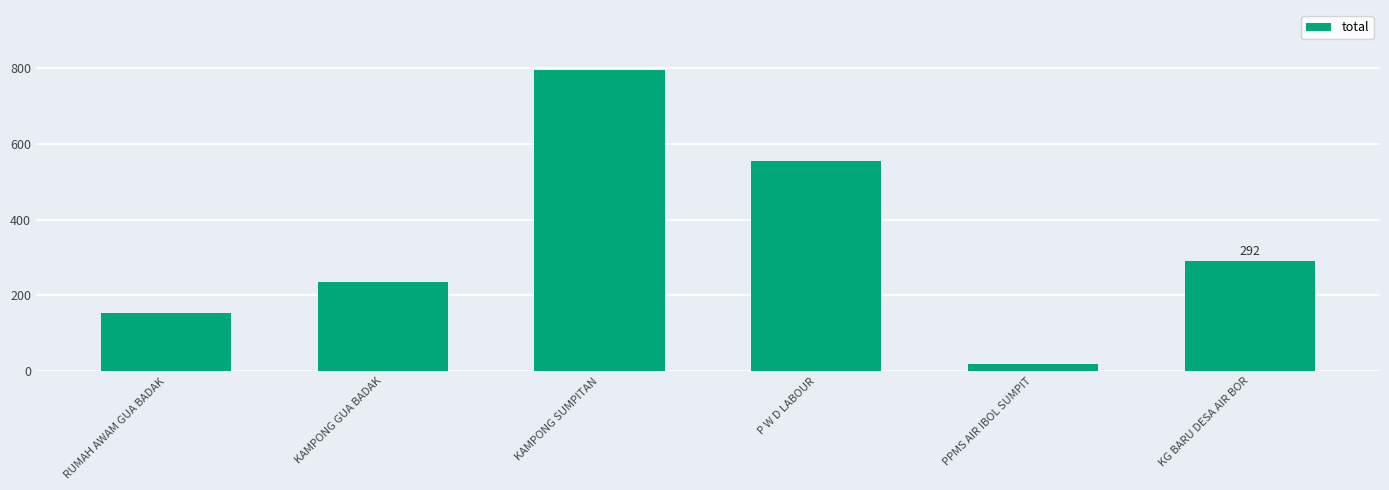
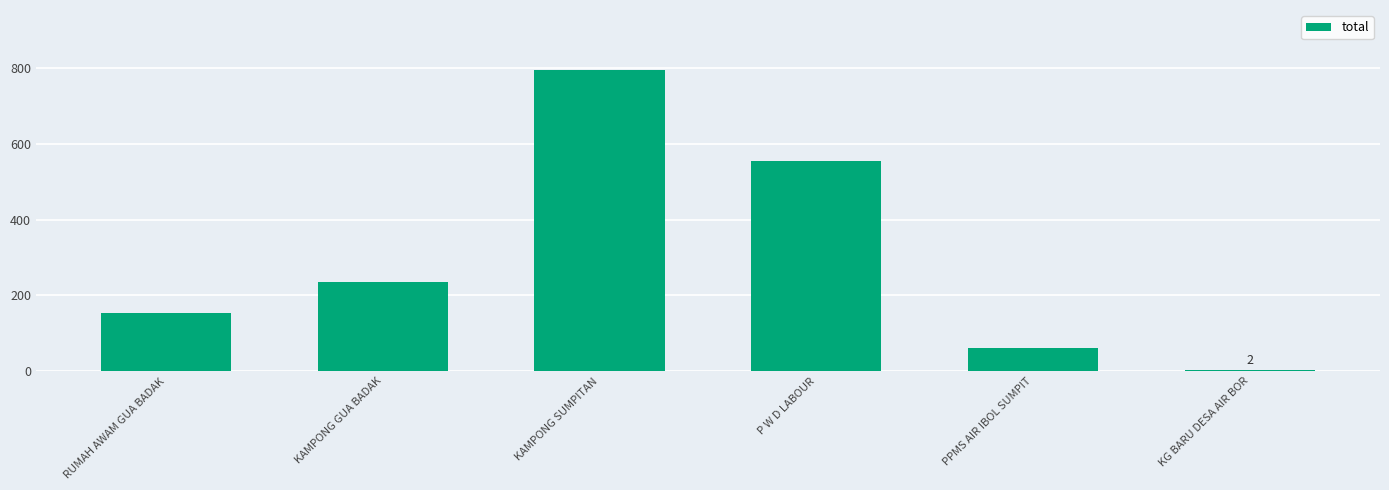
PPMS AIR IBOL SUMPIT: 20 -> 60
KG BARU DESA AIR BOR: 292 -> 2
